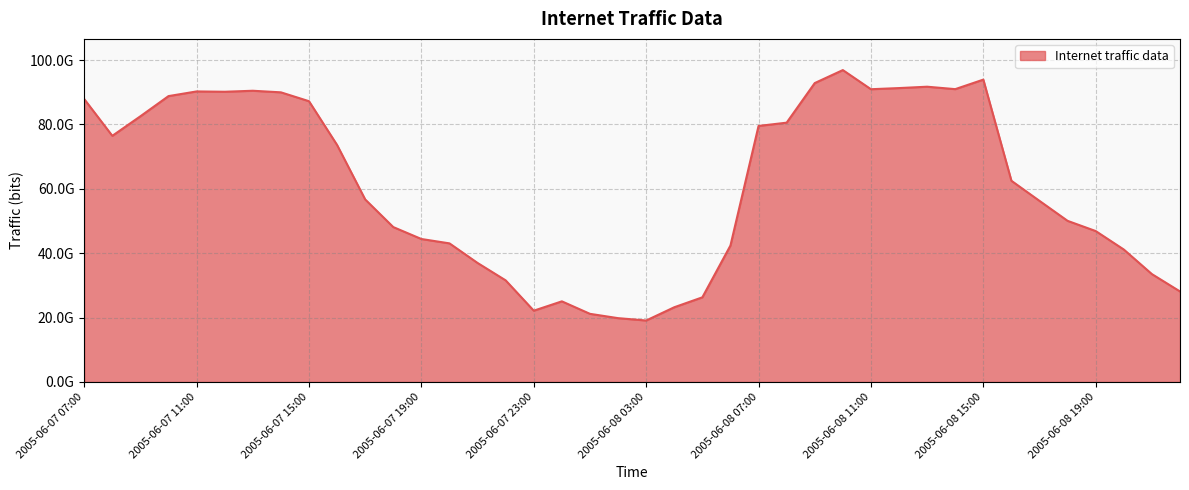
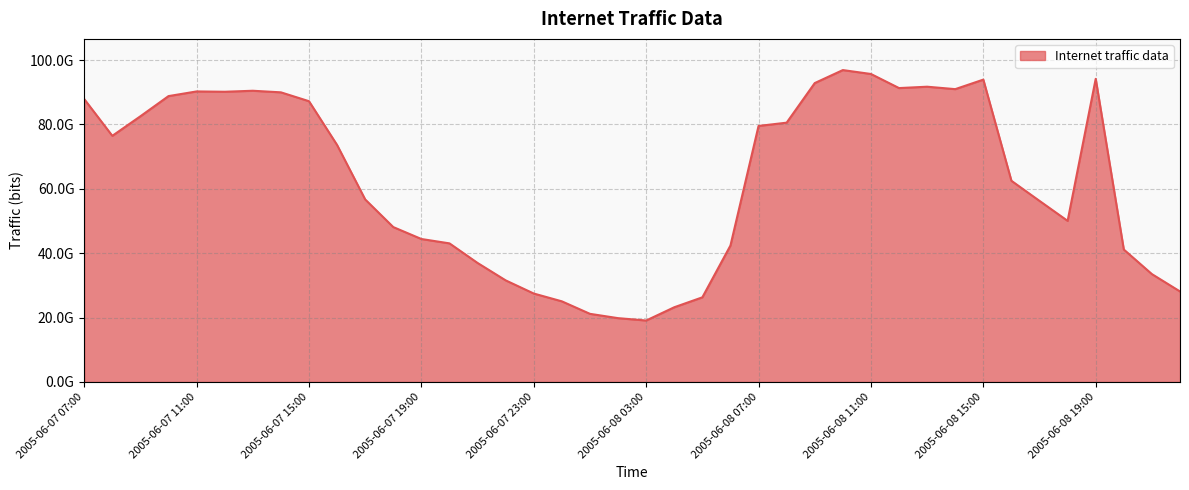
2005-06-07 23:00: 22000000000 -> 27000000000
2005-06-08 11:00: 91000000000 -> 96000000000
2005-06-08 19:00: 47000000000 -> 94000000000
